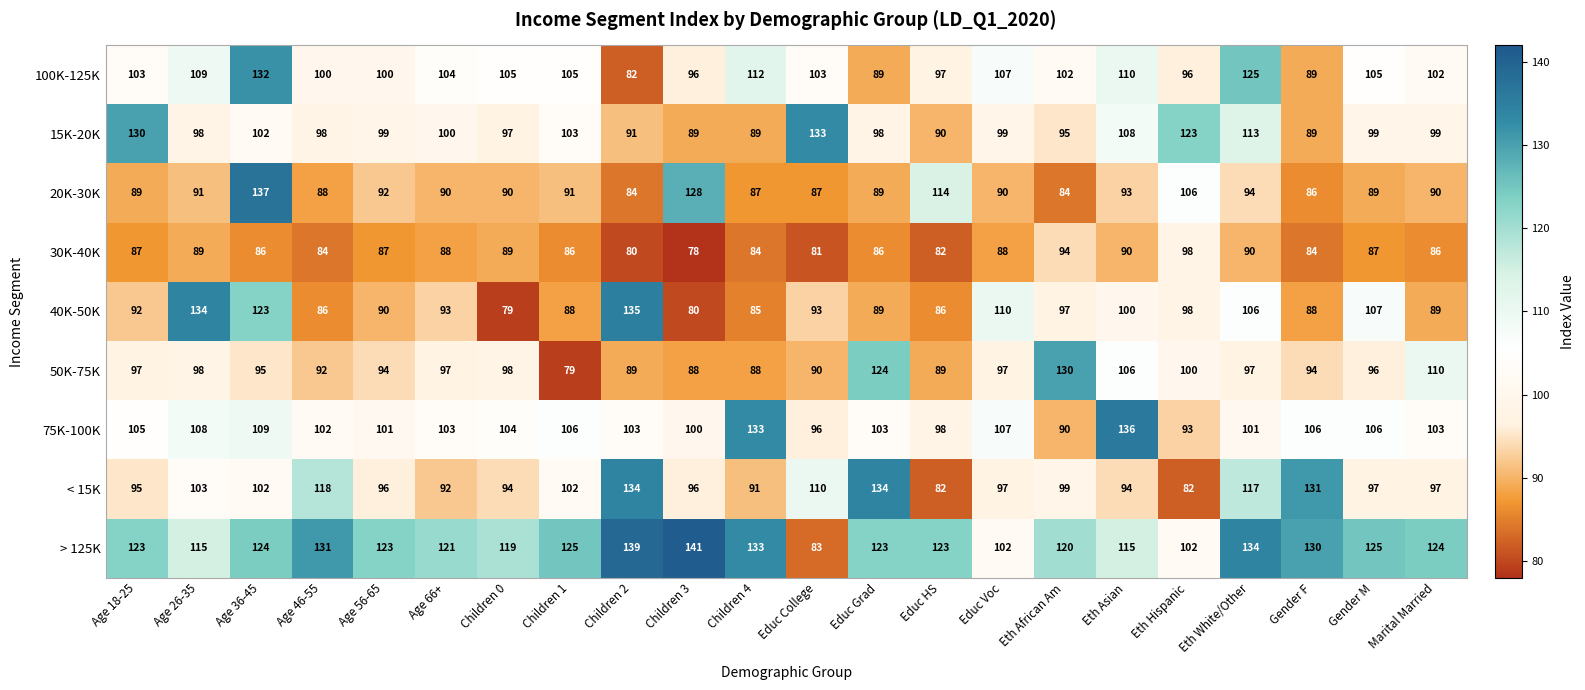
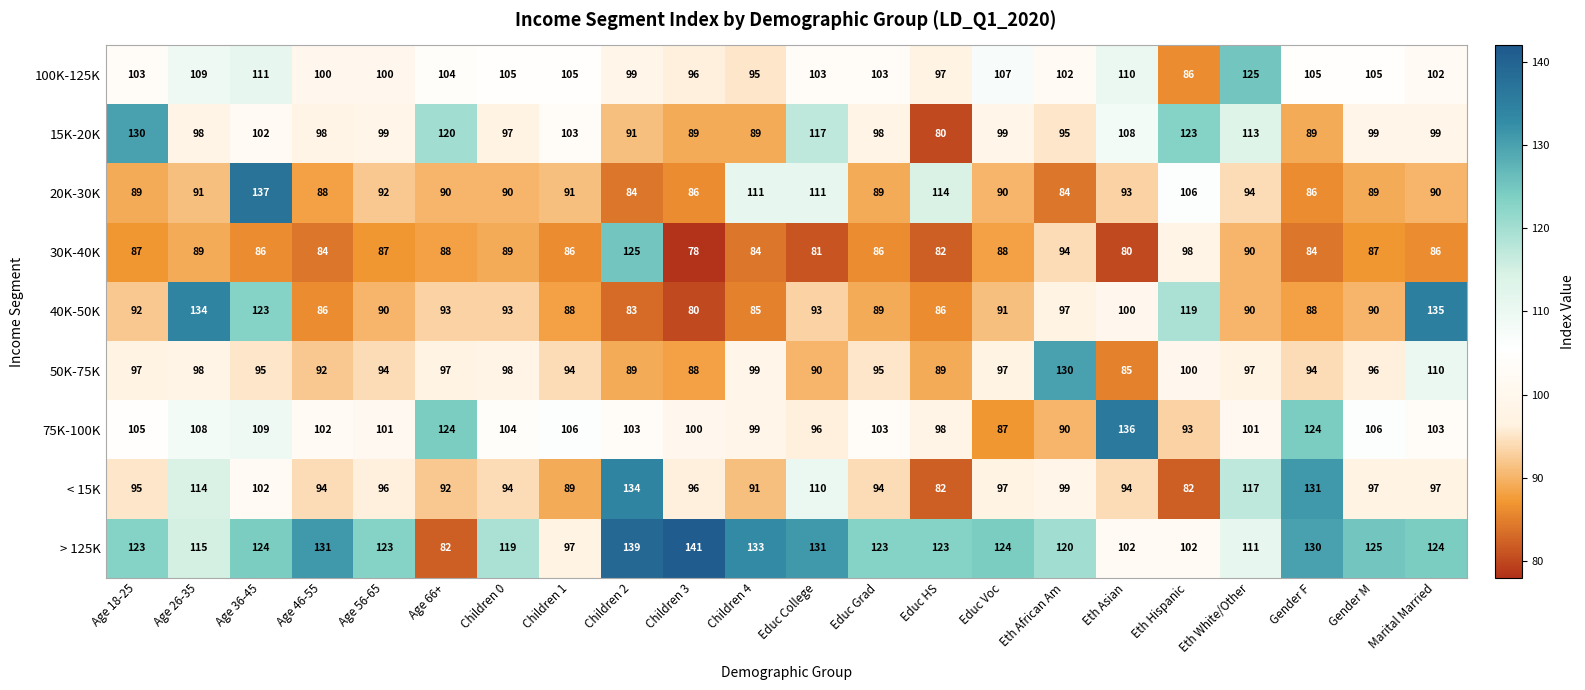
100K-125K, Age 36-45: 132 -> 111
100K-125K, Children 2: 82 -> 99
100K-125K, Children 4: 112 -> 95
100K-125K, Educ Grad: 89 -> 103
100K-125K, Eth Hispanic: 96 -> 86
100K-125K, Gender F: 89 -> 105
15K-20K, Age 66+: 100 -> 120
15K-20K, Educ College: 133 -> 117
15K-20K, Educ HS: 90 -> 80
20K-30K, Children 3: 128 -> 86
20K-30K, Children 4: 87 -> 111
20K-30K, Educ College: 87 -> 111
30K-40K, Children 2: 80 -> 125
30K-40K, Eth Asian: 90 -> 80
40K-50K, Children 0: 79 -> 93
40K-50K, Children 2: 135 -> 83
40K-50K, Educ Voc: 110 -> 91
40K-50K, Eth Hispanic: 98 -> 119
40K-50K, Eth White/Other: 106 -> 90
40K-50K, Gender M: 107 -> 90
40K-50K, Marital Married: 89 -> 135
50K-75K, Children 1: 79 -> 94
50K-75K, Children 4: 88 -> 99
50K-75K, Educ Grad: 124 -> 95
50K-75K, Eth Asian: 106 -> 85
75K-100K, Age 66+: 103 -> 124
75K-100K, Children 4: 133 -> 99
75K-100K, Educ Voc: 107 -> 87
75K-100K, Gender F: 106 -> 124
< 15K, Age 26-35: 103 -> 114
< 15K, Age 46-55: 118 -> 94
< 15K, Children 1: 102 -> 89
< 15K, Educ Grad: 134 -> 94
> 125K, Age 66+: 121 -> 82
> 125K, Children 1: 125 -> 97
> 125K, Educ College: 83 -> 131
> 125K, Educ Voc: 102 -> 124
> 125K, Eth Asian: 115 -> 102
> 125K, Eth White/Other: 134 -> 111
